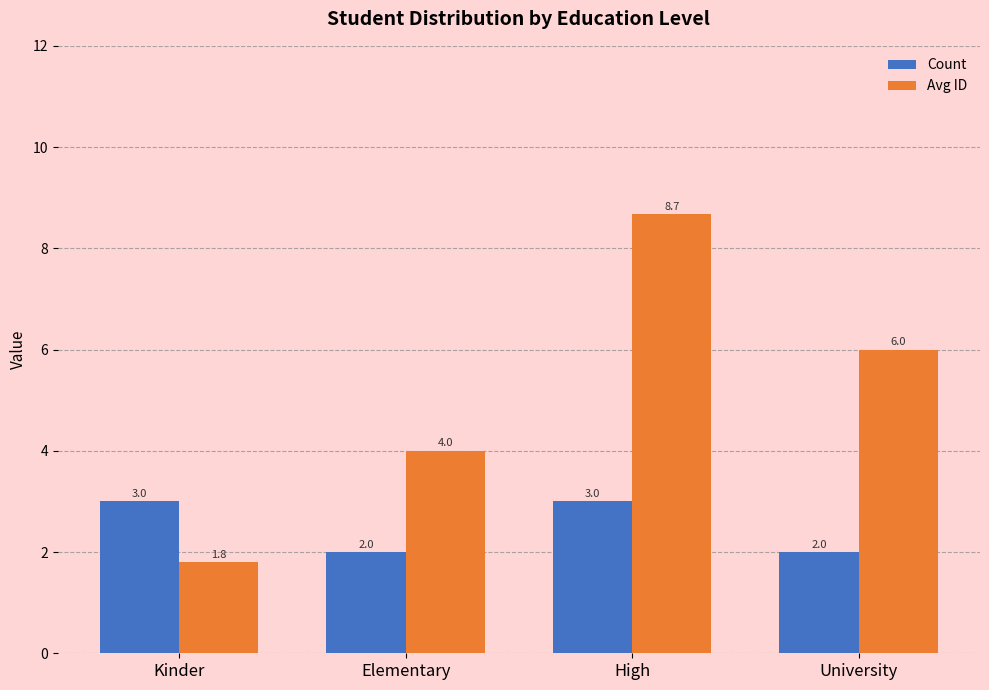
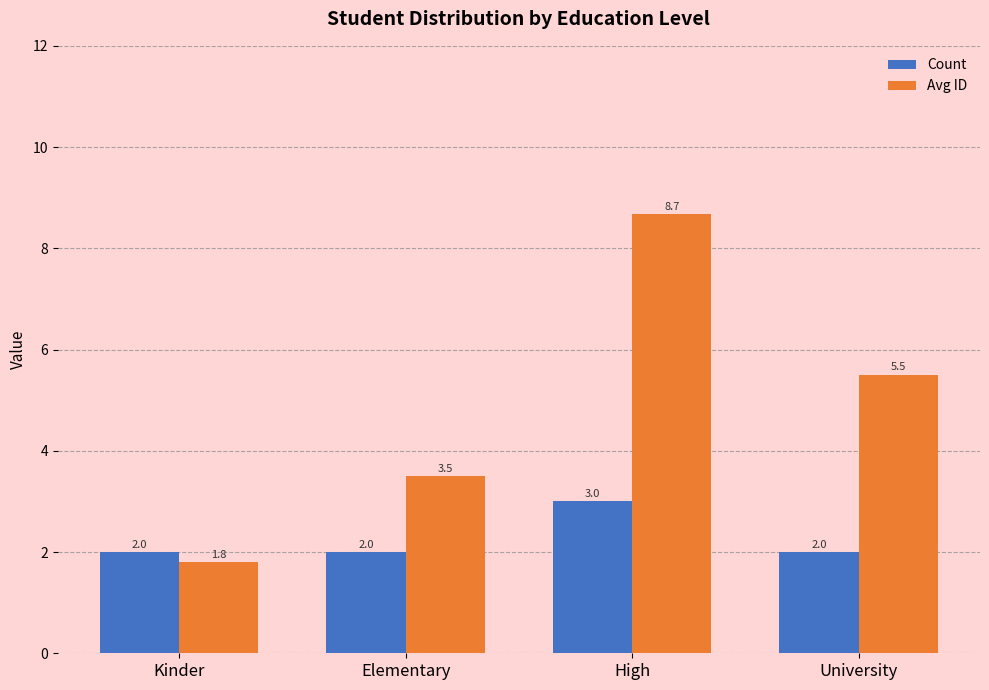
Count, Kinder: 3.0 -> 2.0
Avg ID, Elementary: 4.0 -> 3.5
Avg ID, University: 6.0 -> 5.5
